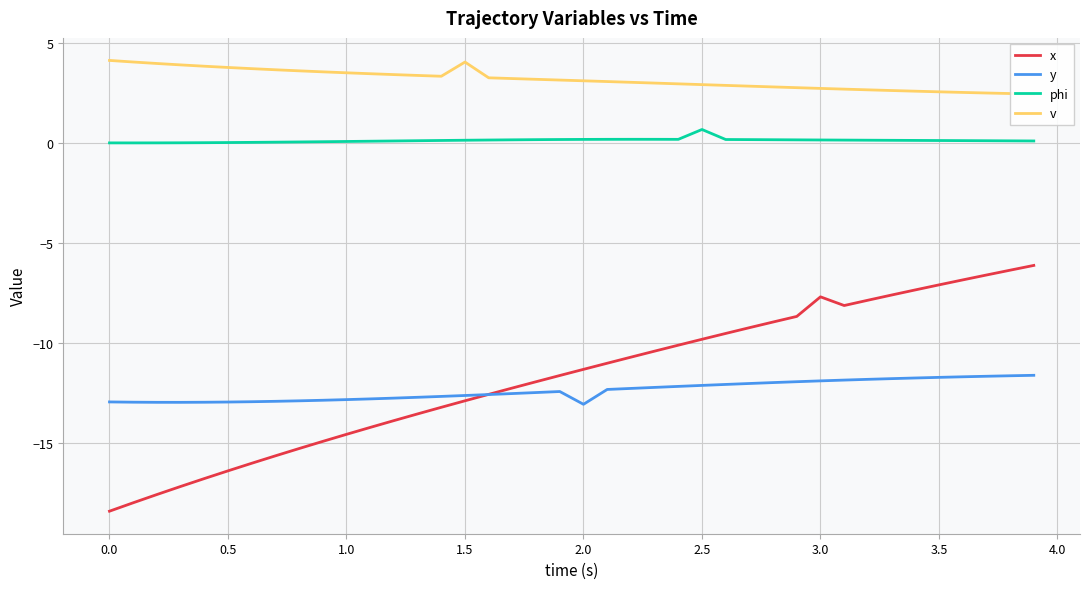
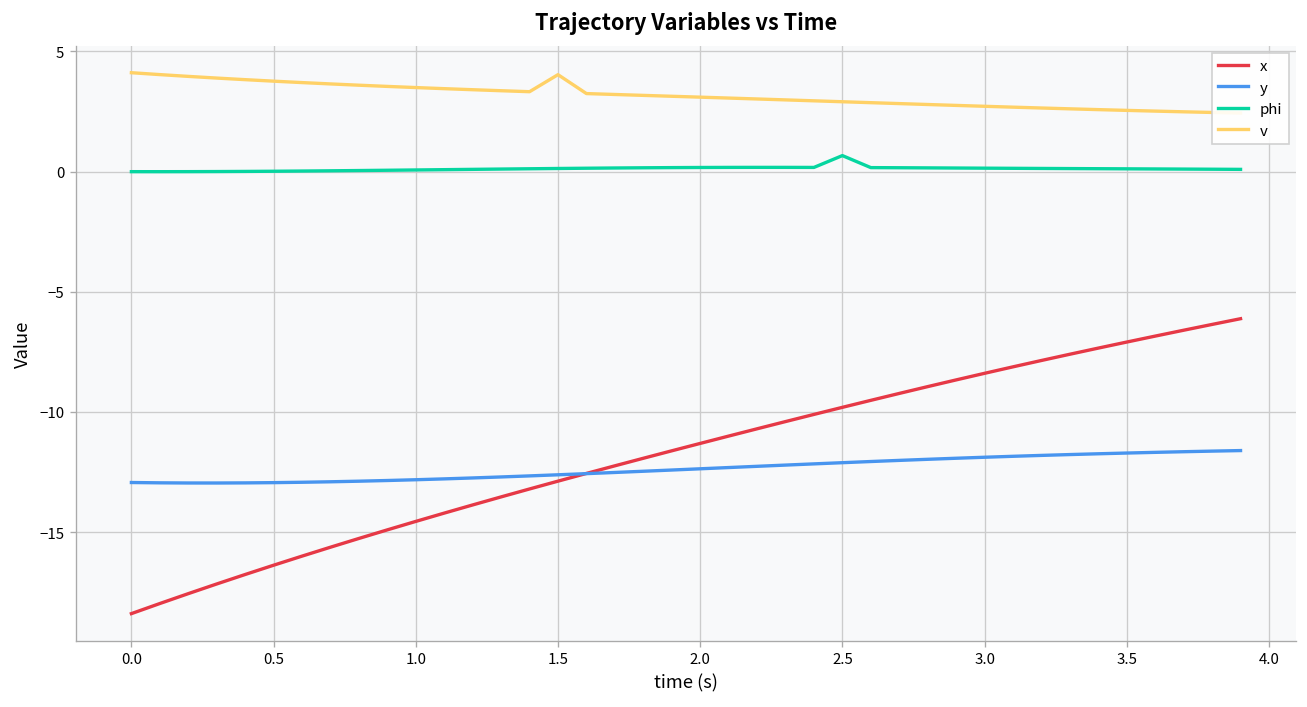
y, 2.0: -13.1 -> -12.4
x, 3.0: -7.7 -> -8.4
